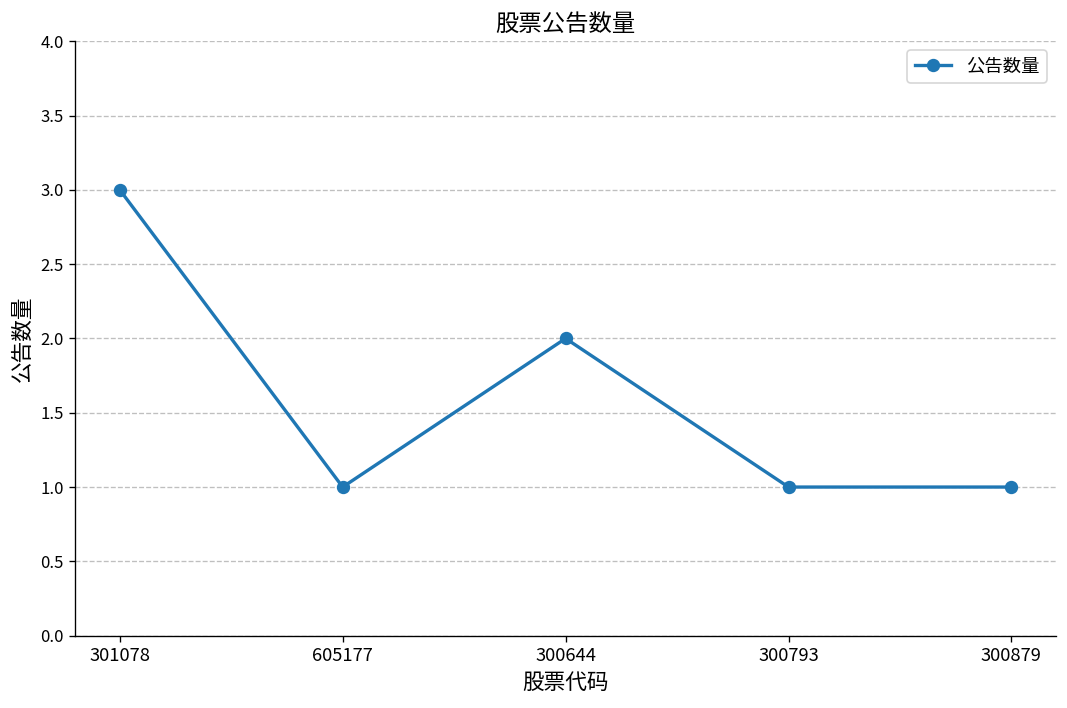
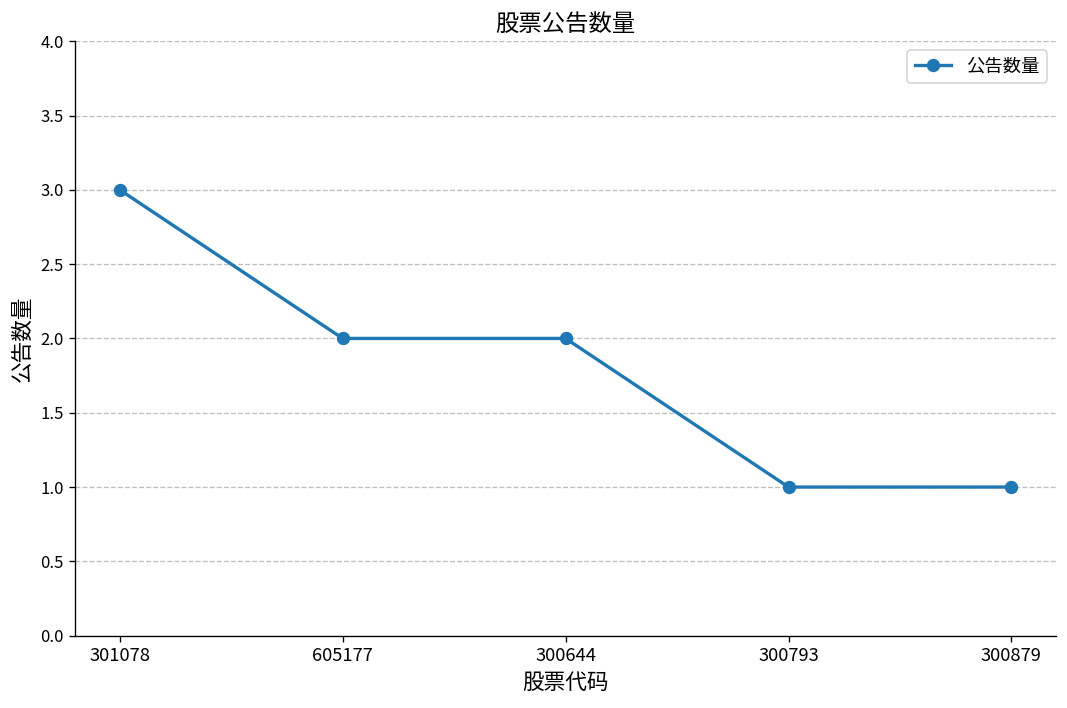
605177: 1 -> 2
